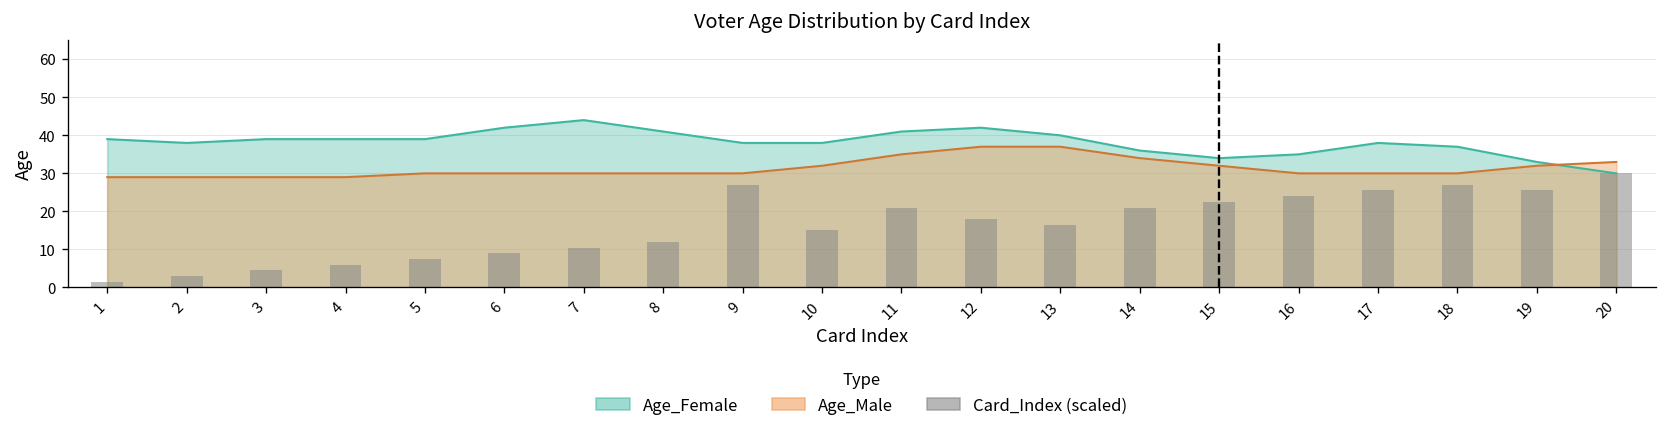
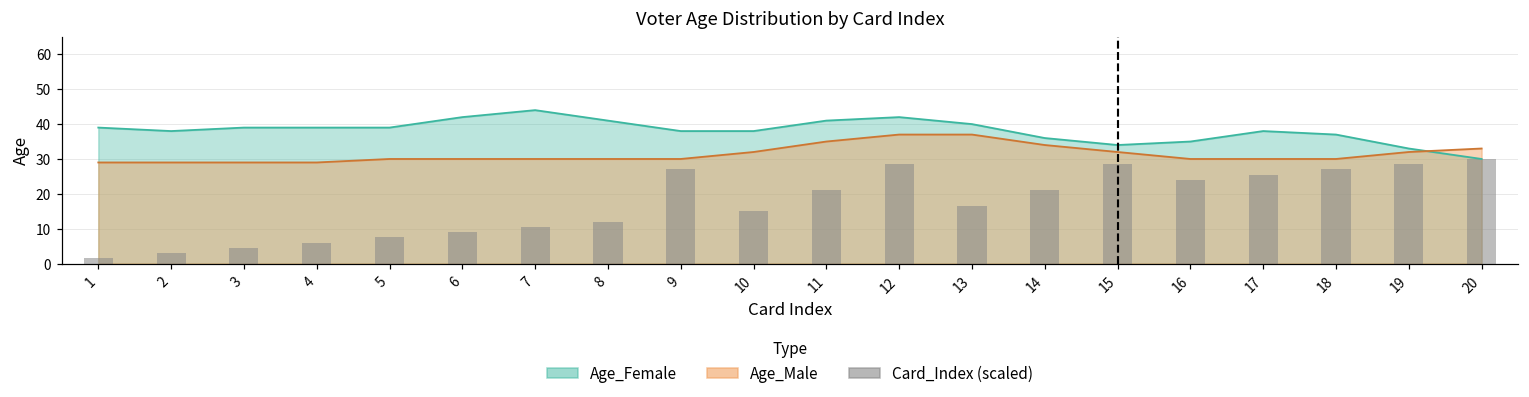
Card_Index (scaled), 12: 18 -> 29
Card_Index (scaled), 15: 23 -> 29
Card_Index (scaled), 19: 26 -> 29
